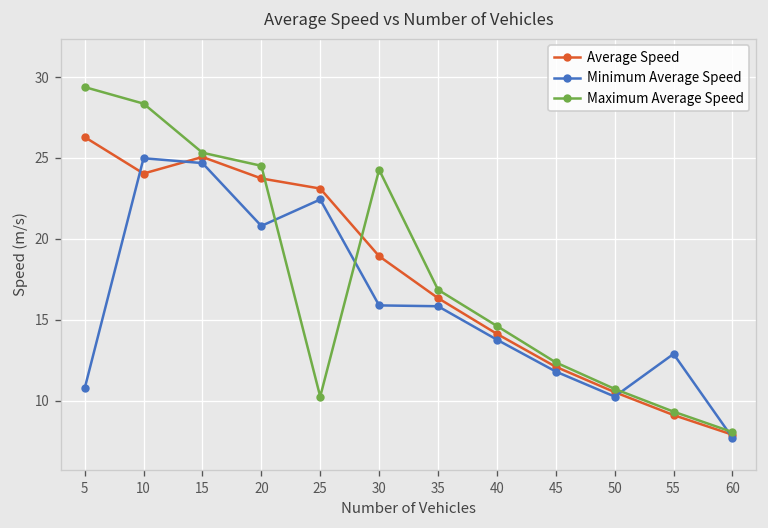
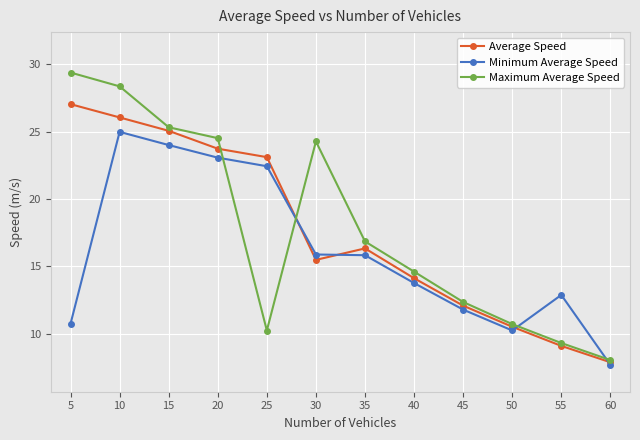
Average Speed, 5: 26.3 -> 27.0
Average Speed, 10: 24.0 -> 26.1
Minimum Average Speed, 15: 24.7 -> 24.0
Minimum Average Speed, 20: 20.8 -> 23.1
Average Speed, 30: 18.9 -> 15.5
